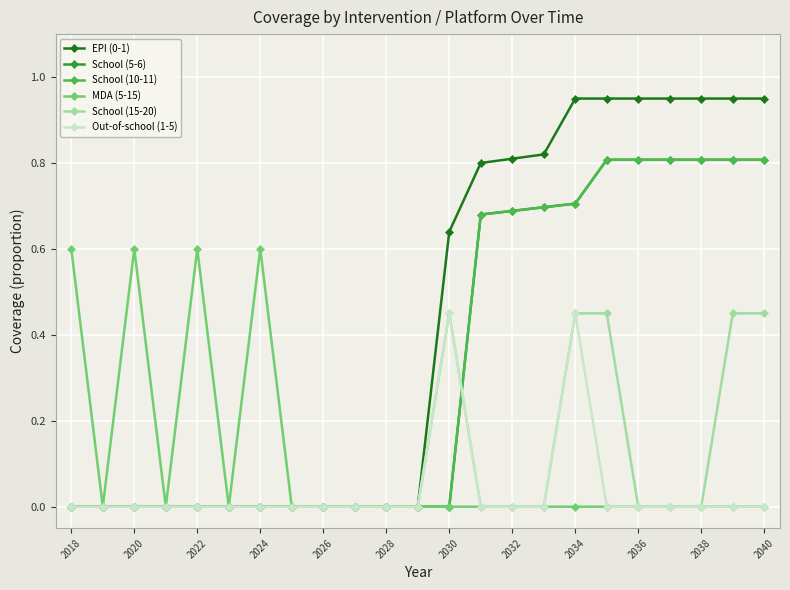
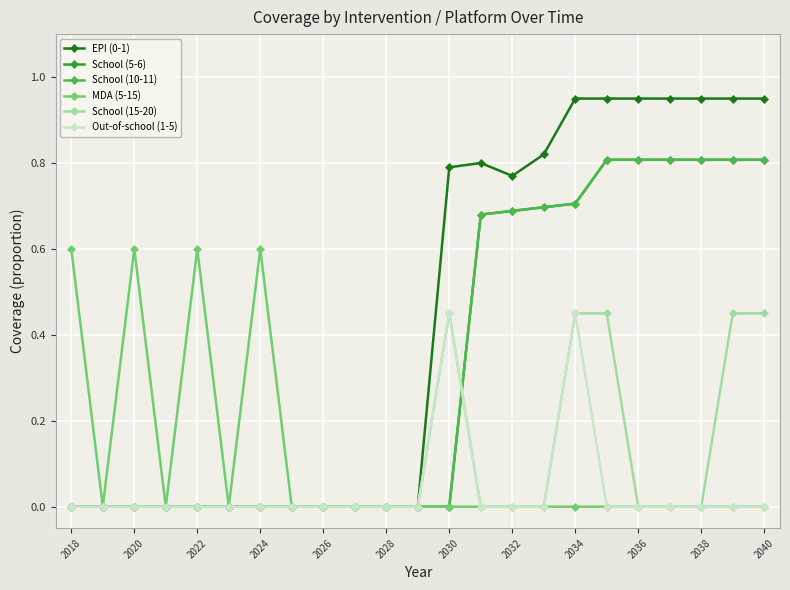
EPI (0-1), 2030: 0.64 -> 0.79
EPI (0-1), 2032: 0.81 -> 0.77
